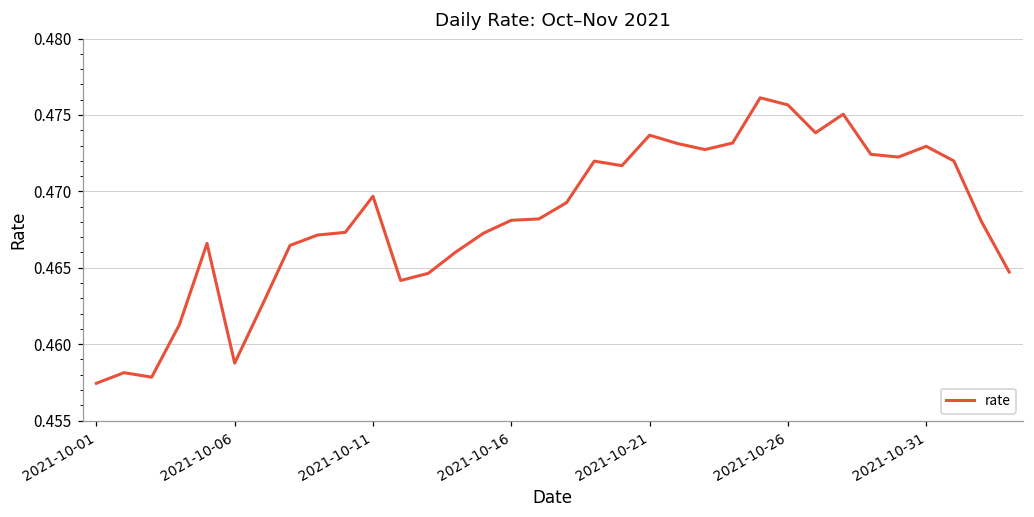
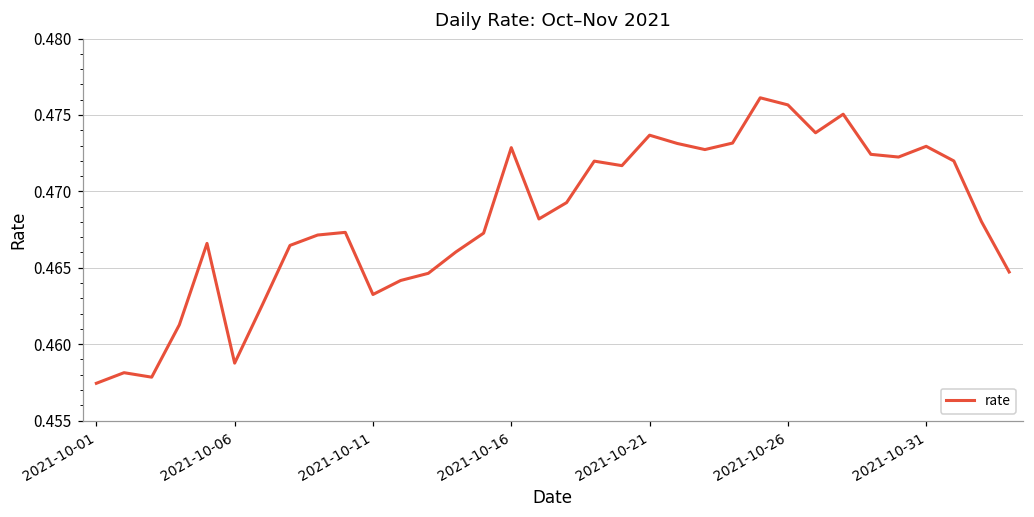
2021-10-11: 0.4697 -> 0.4633
2021-10-16: 0.4681 -> 0.4729
